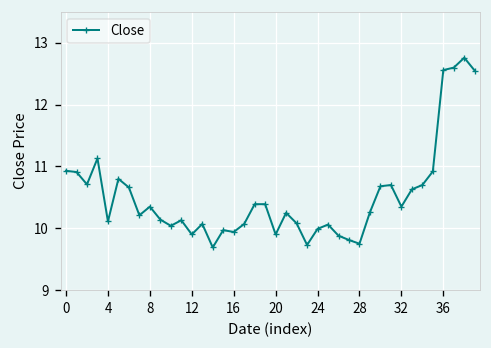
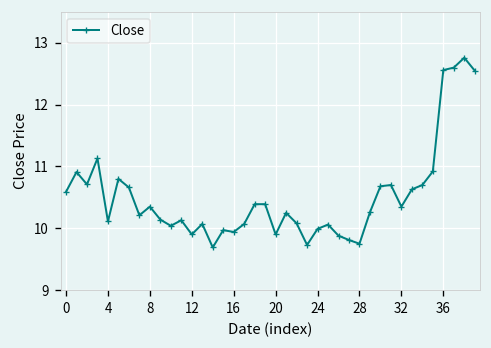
0: 10.9 -> 10.6
